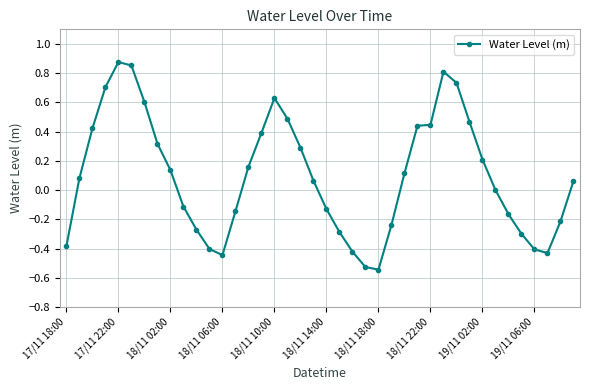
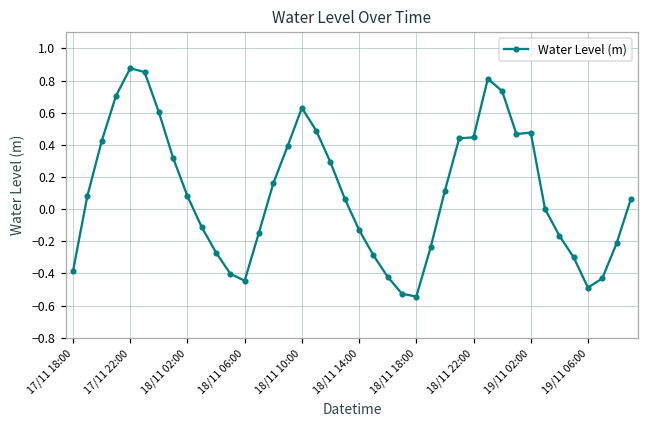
18/11 02:00: 0.14 -> 0.08
19/11 02:00: 0.21 -> 0.48
19/11 06:00: -0.41 -> -0.49
